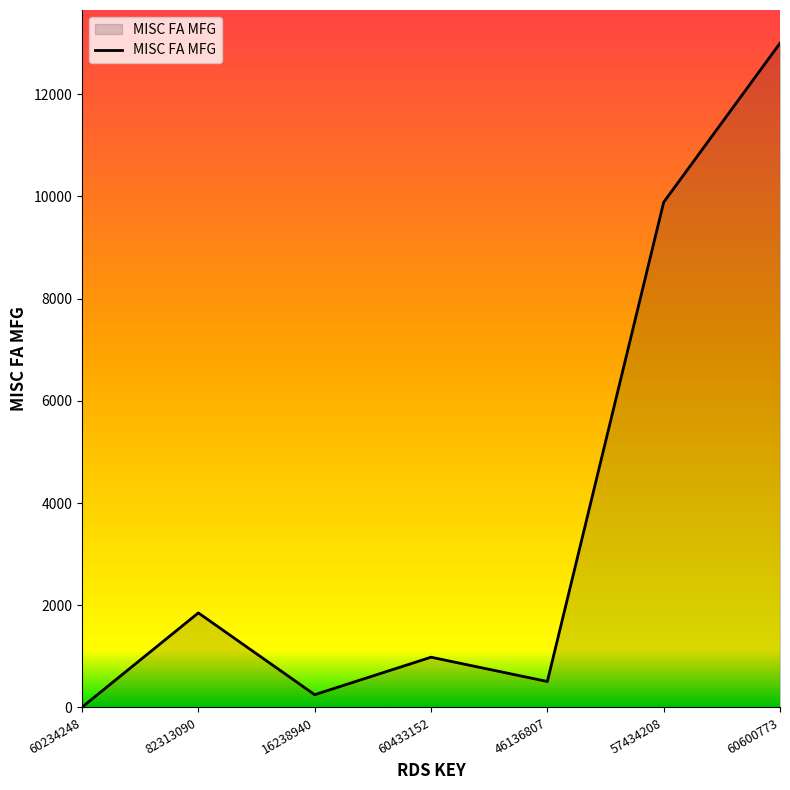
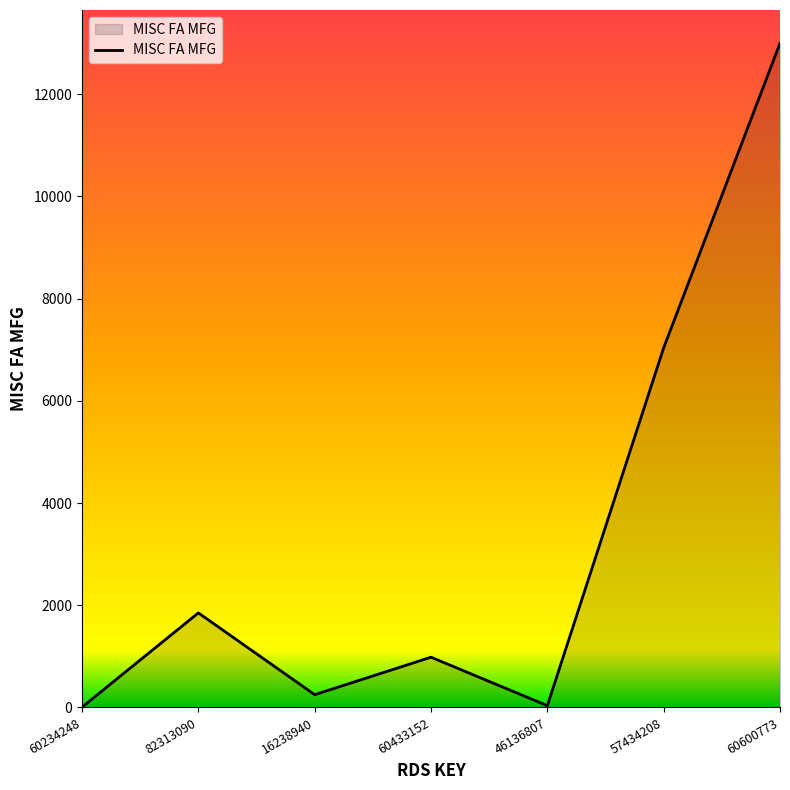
46136807: 500 -> 0
57434208: 9900 -> 7000
